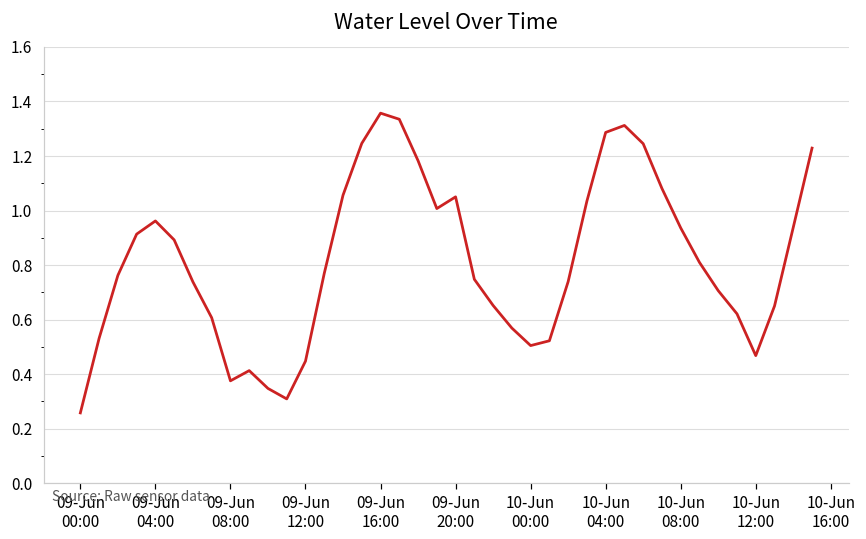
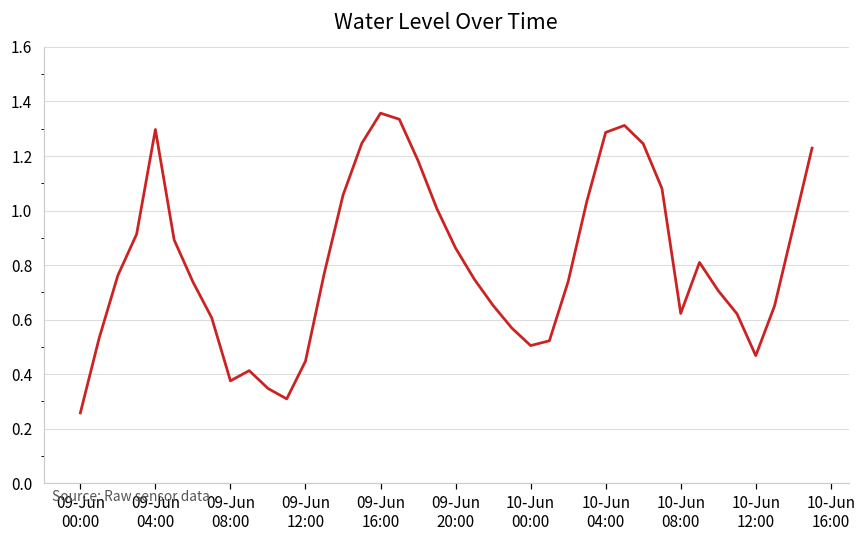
09-Jun 04:00: 0.96 -> 1.30
09-Jun 20:00: 1.05 -> 0.86
10-Jun 08:00: 0.94 -> 0.62
